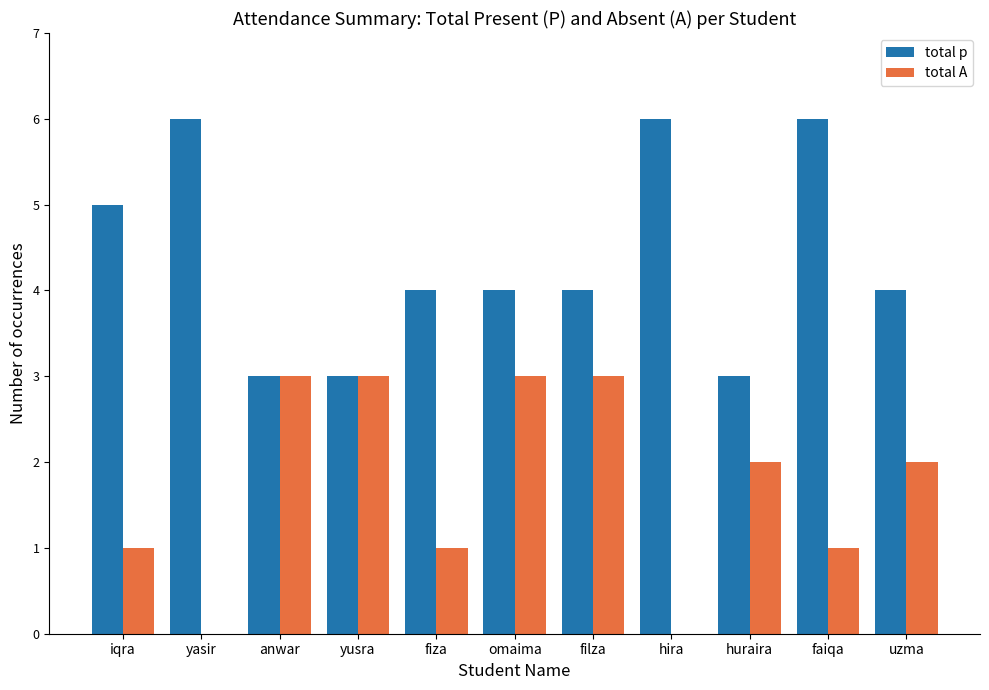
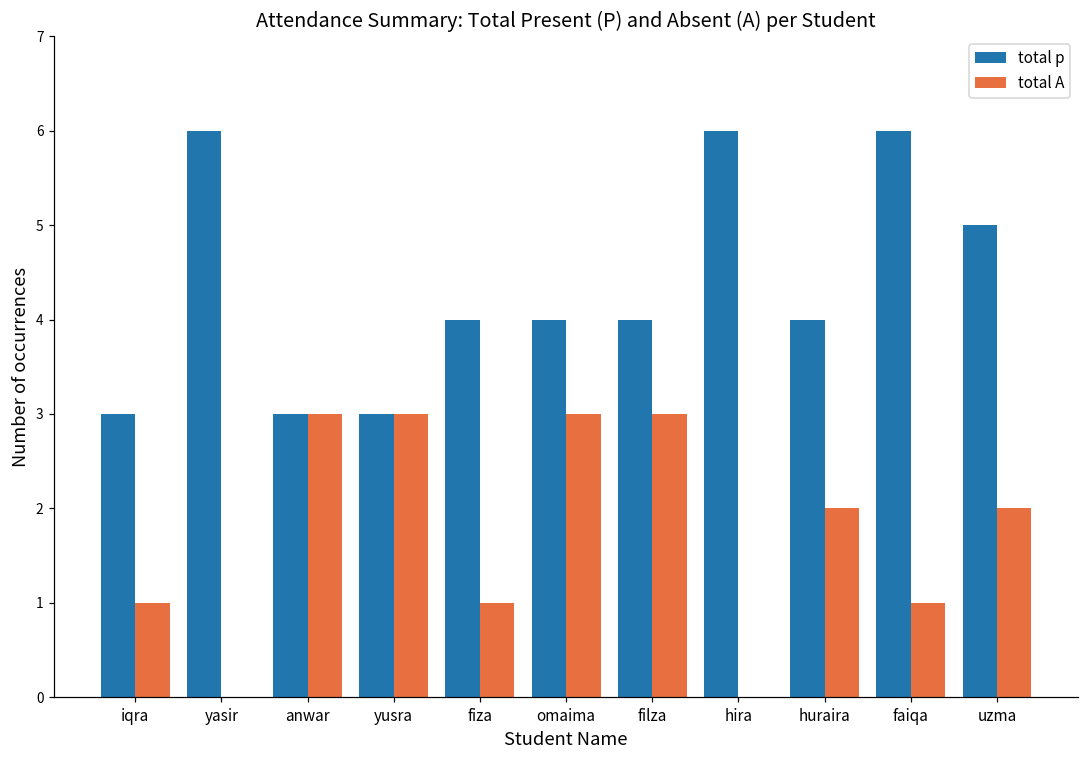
total p, iqra: 5 -> 3
total p, huraira: 3 -> 4
total p, uzma: 4 -> 5
